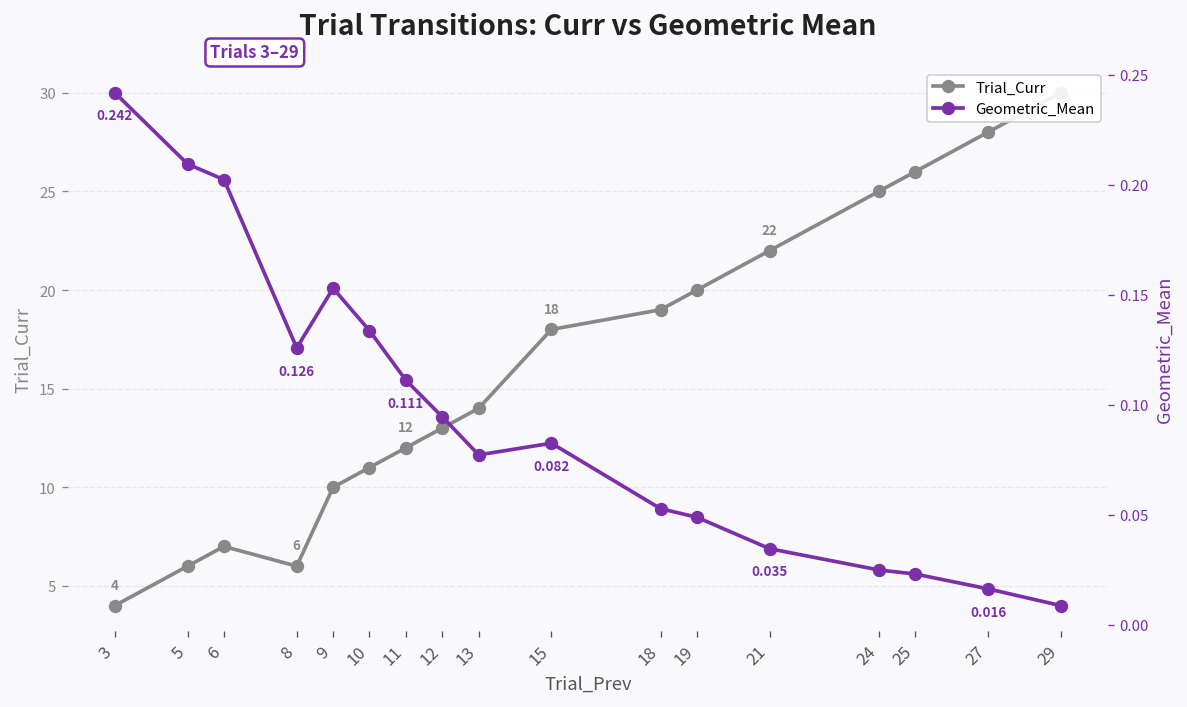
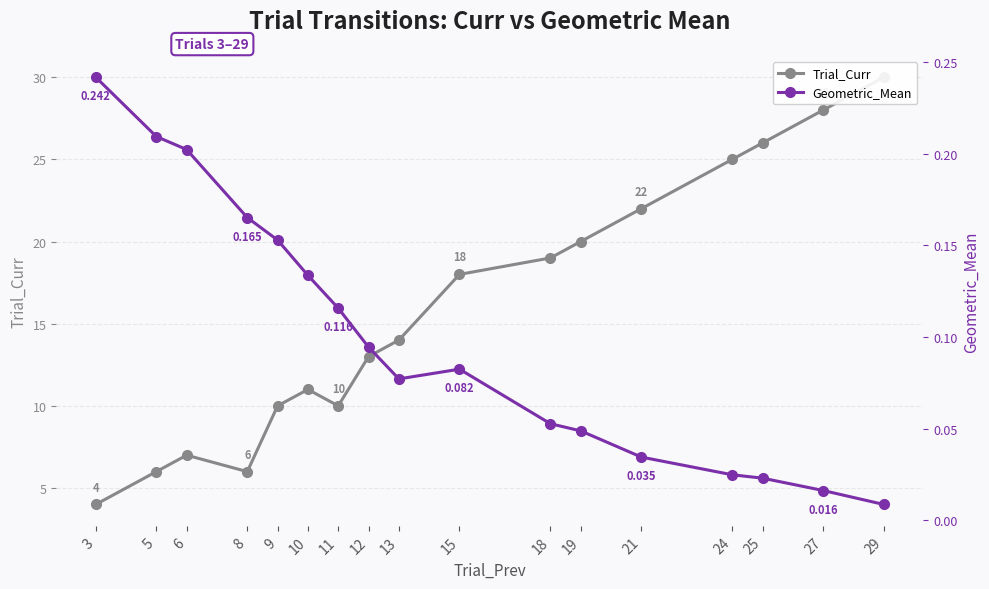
Trial_Curr, 11: 12 -> 10
Geometric_Mean, 8: 0.126 -> 0.165
Geometric_Mean, 11: 0.111 -> 0.116
